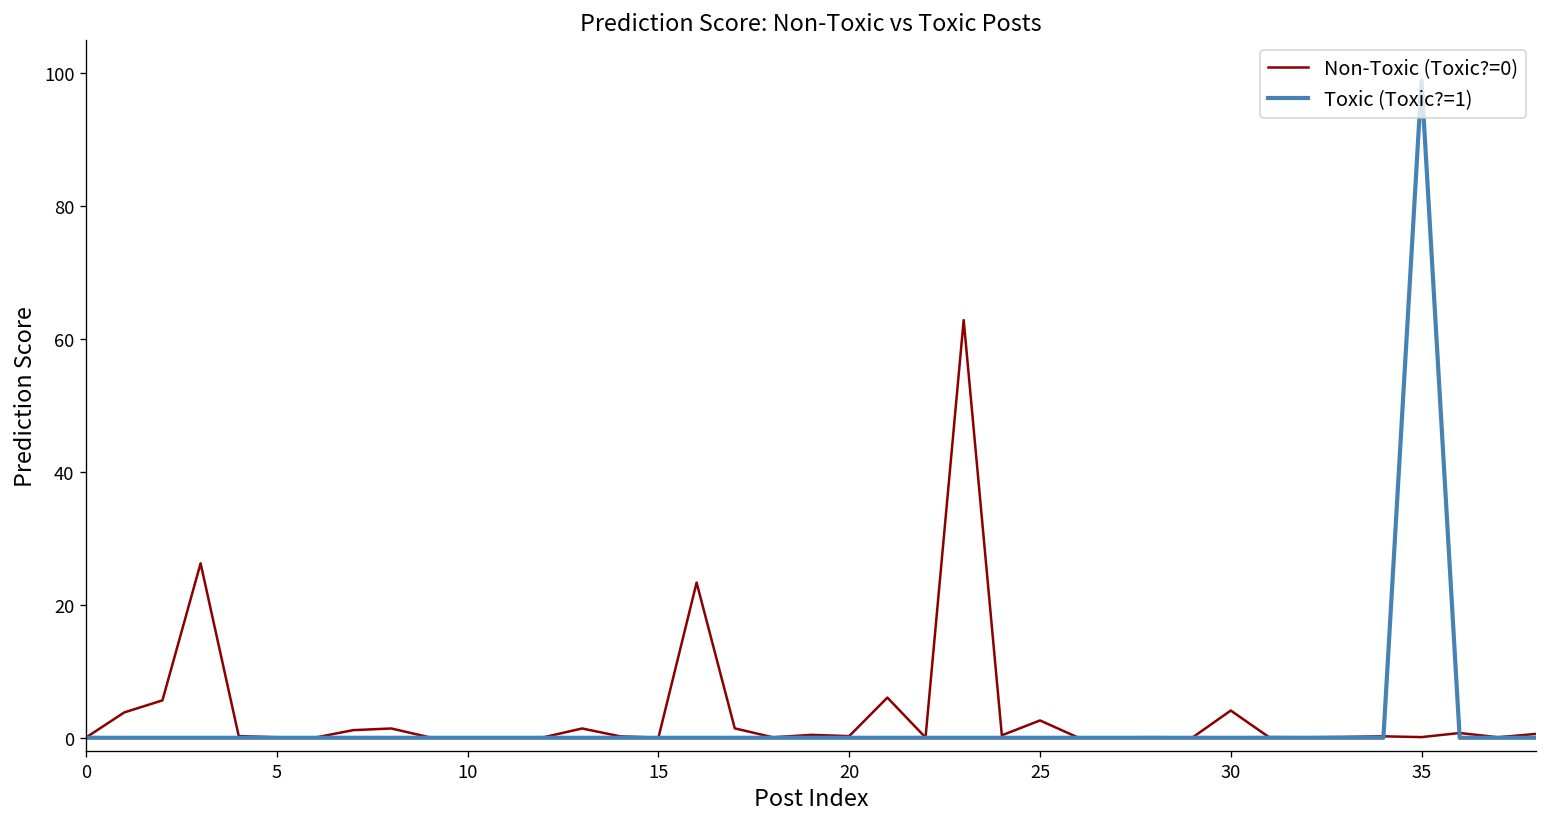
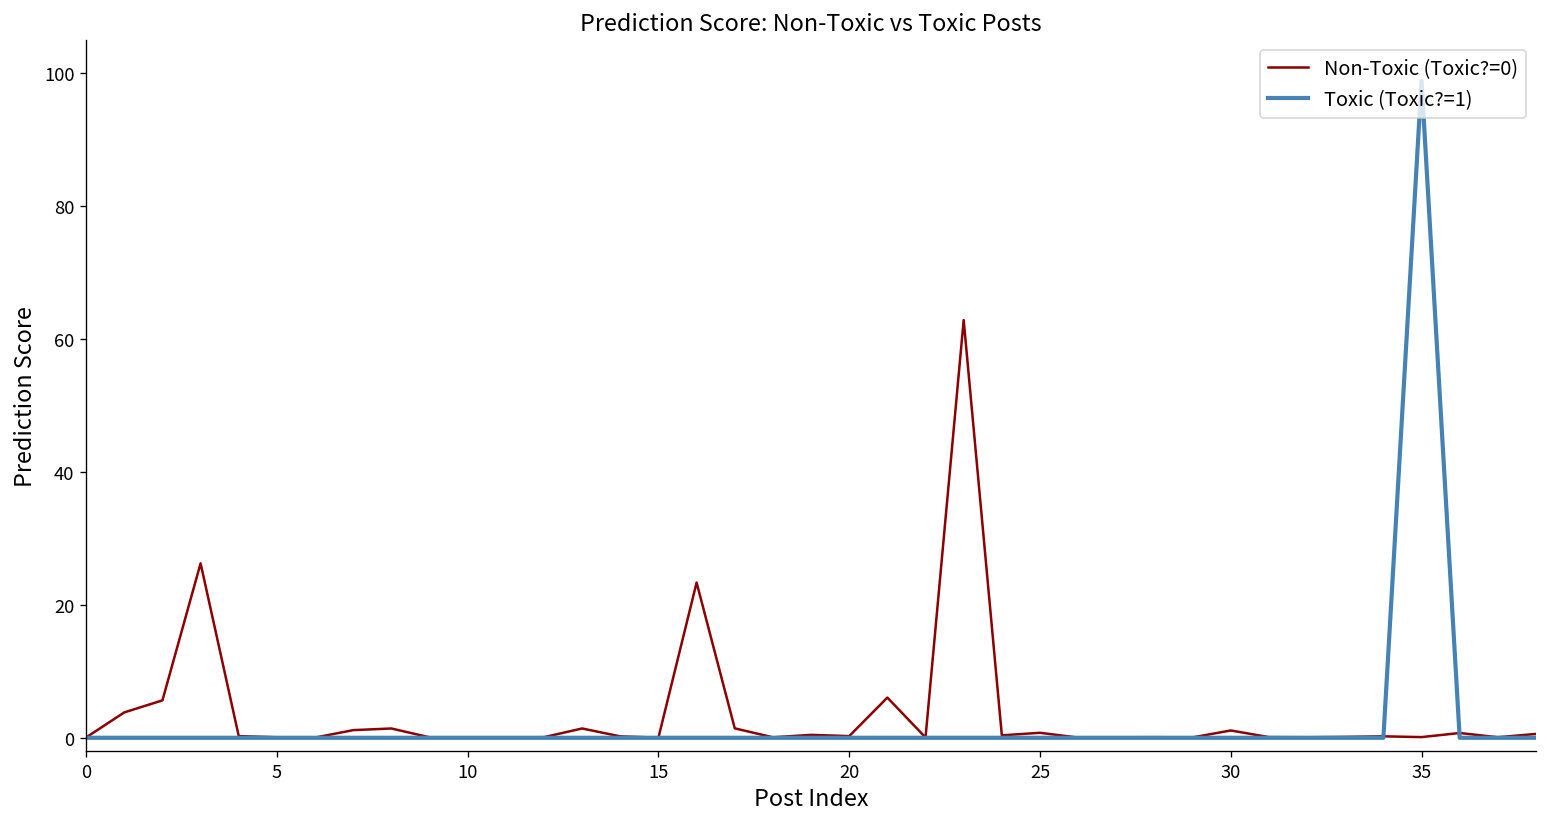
Non-Toxic (Toxic?=0), 25: 3 -> 1
Non-Toxic (Toxic?=0), 30: 4 -> 1
